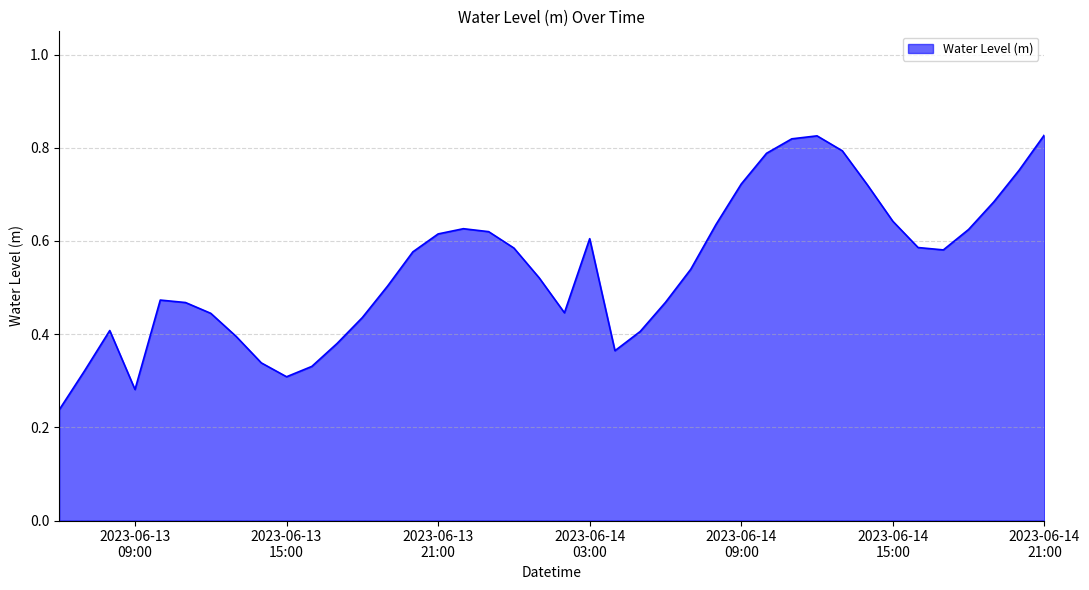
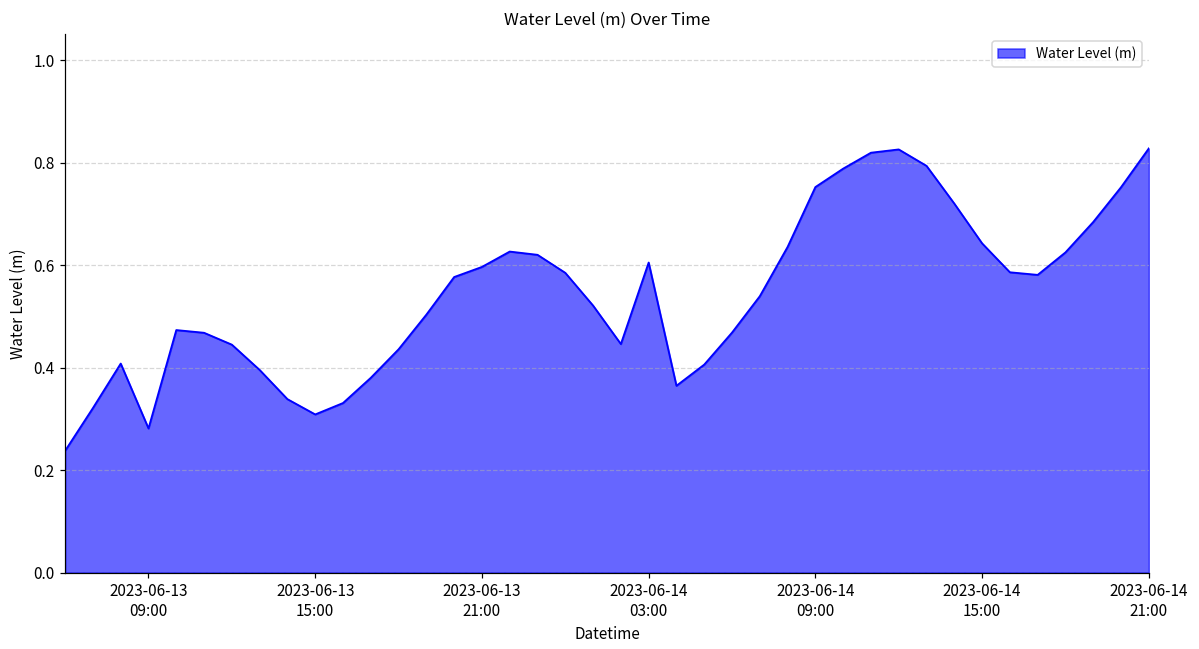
2023-06-13 21:00: 0.62 -> 0.60
2023-06-14 09:00: 0.72 -> 0.75
